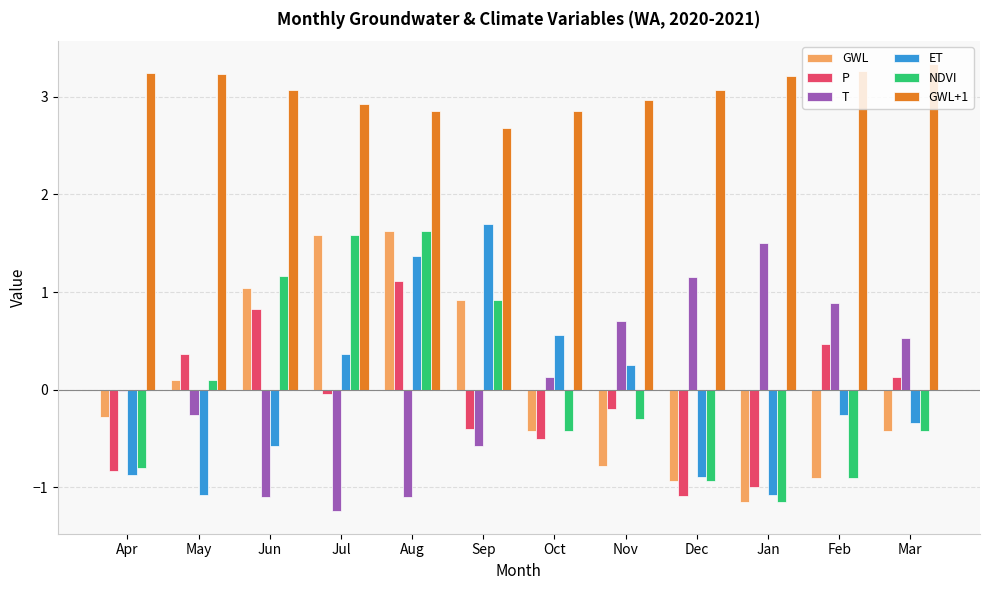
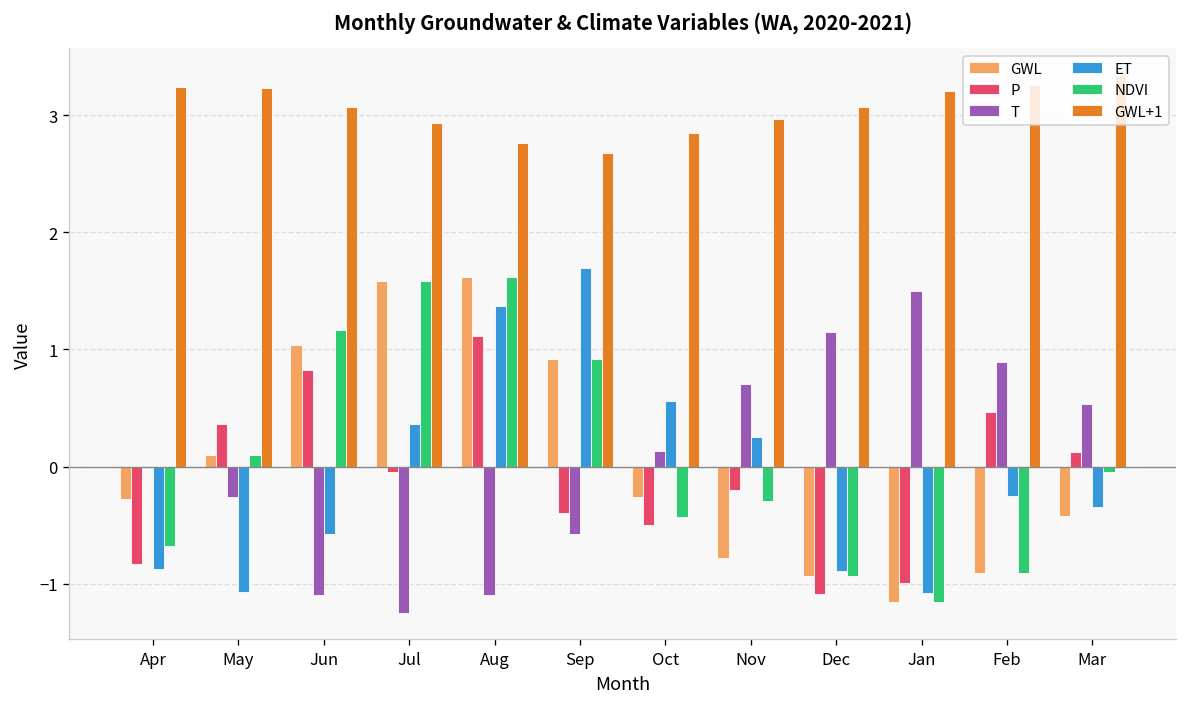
NDVI, Apr: -0.8 -> -0.7
GWL+1, Aug: 2.9 -> 2.8
GWL, Oct: -0.4 -> -0.3
NDVI, Mar: -0.4 -> 0.0
